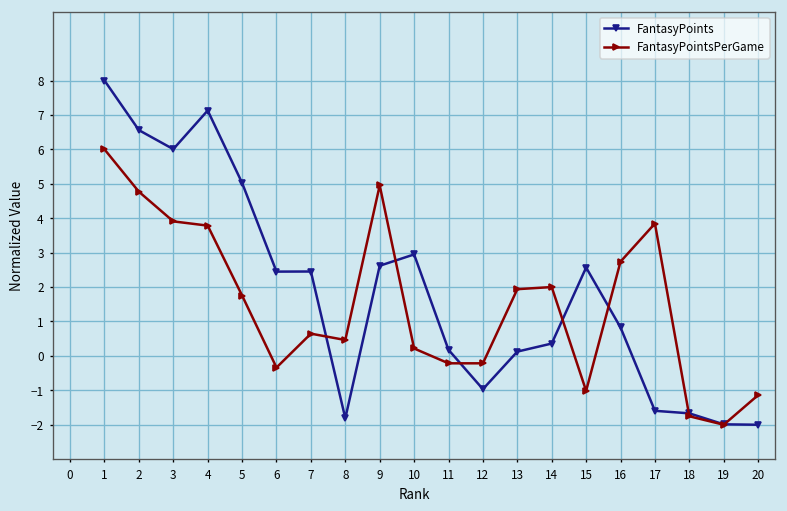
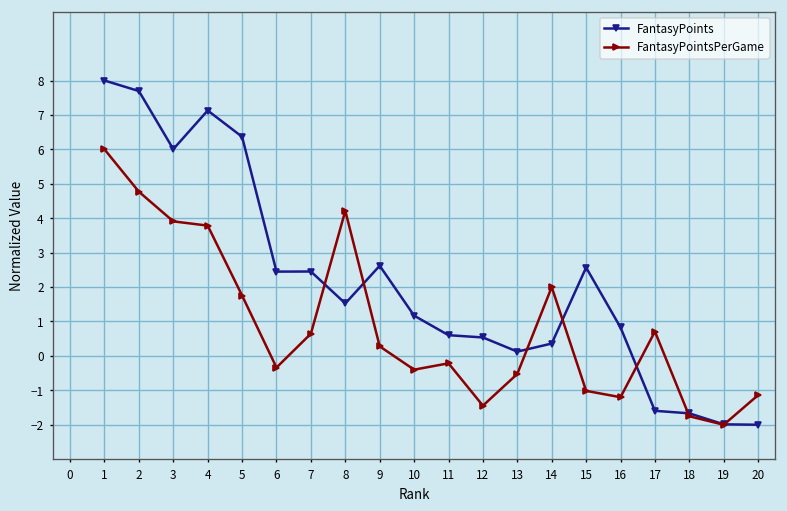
FantasyPoints, 2: 6.6 -> 7.7
FantasyPoints, 5: 5.0 -> 6.4
FantasyPoints, 8: -1.8 -> 1.5
FantasyPointsPerGame, 8: 0.5 -> 4.2
FantasyPointsPerGame, 9: 5.0 -> 0.3
FantasyPoints, 10: 2.9 -> 1.2
FantasyPointsPerGame, 10: 0.2 -> -0.4
FantasyPoints, 11: 0.2 -> 0.6
FantasyPoints, 12: -1.0 -> 0.5
FantasyPointsPerGame, 12: -0.2 -> -1.4
FantasyPointsPerGame, 13: 1.9 -> -0.5
FantasyPointsPerGame, 16: 2.7 -> -1.2
FantasyPointsPerGame, 17: 3.8 -> 0.7
